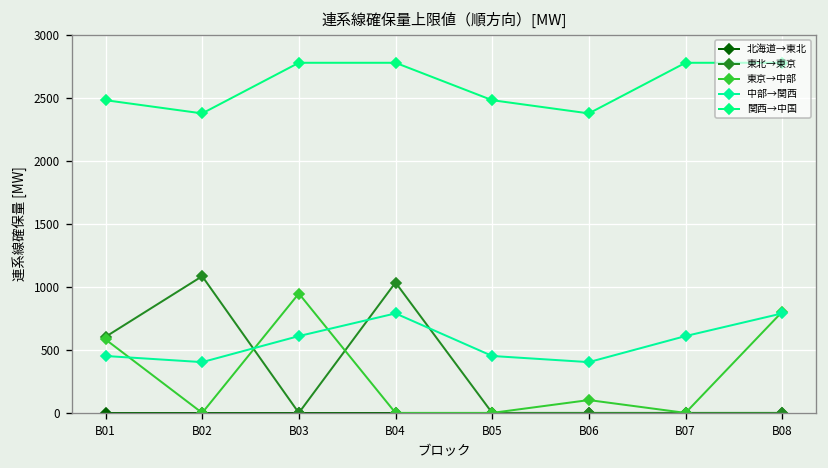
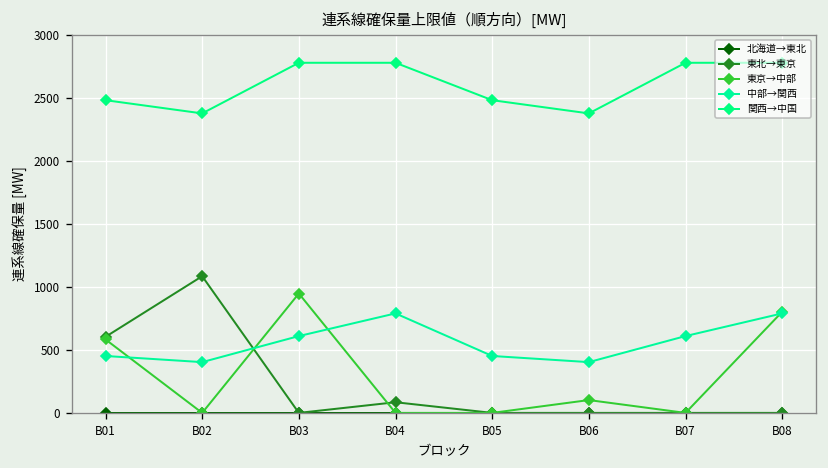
東北→東京, B04: 1040 -> 80
